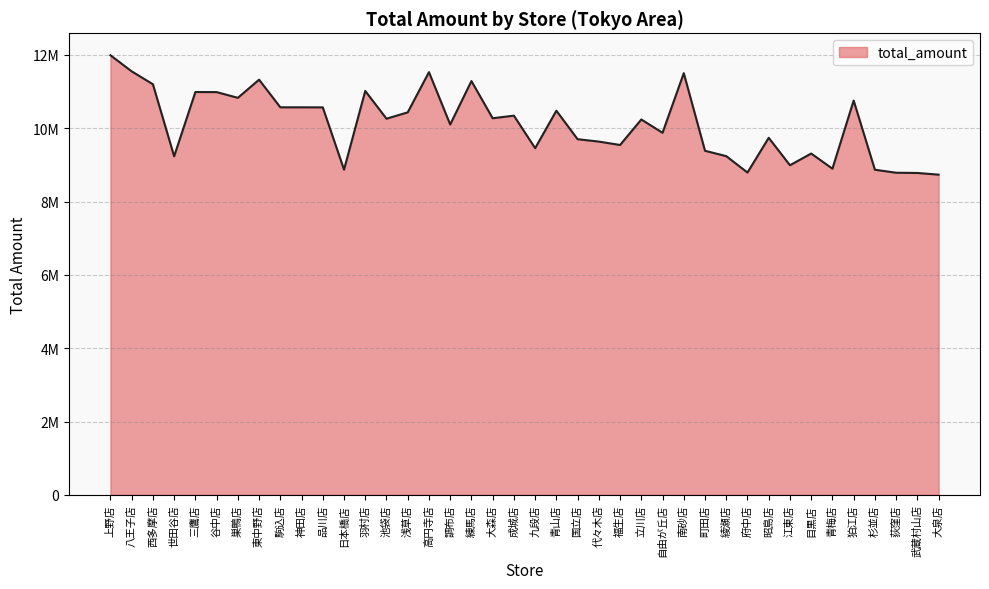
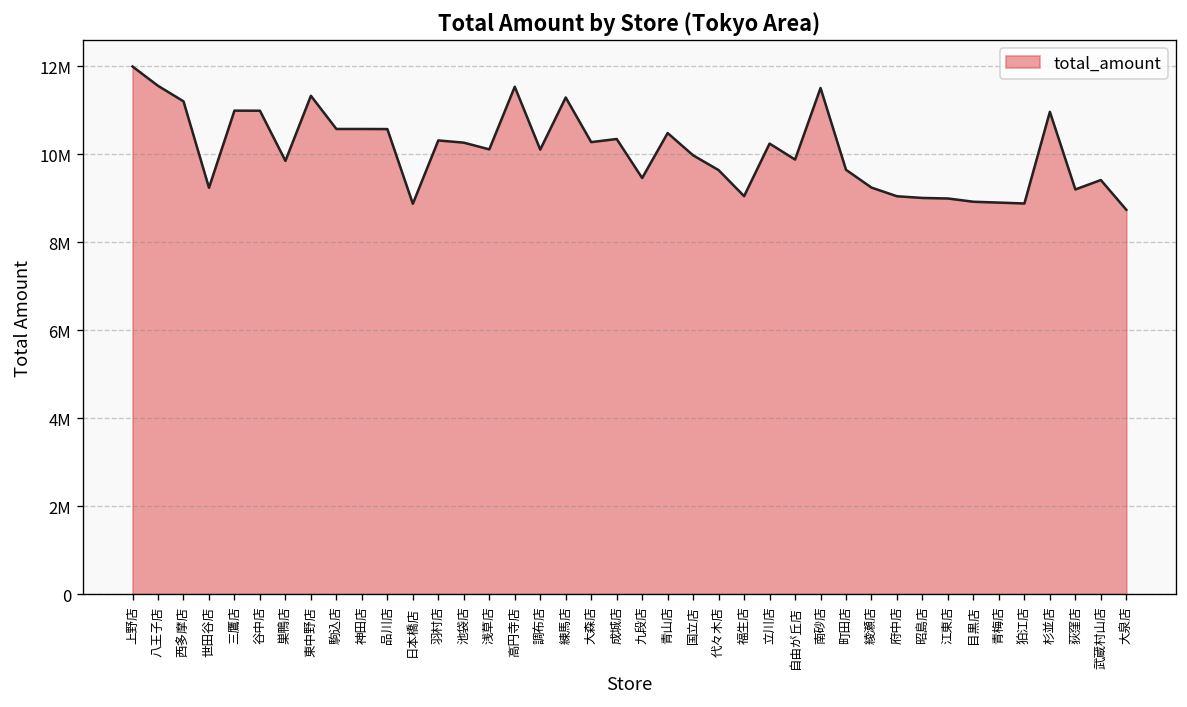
巣鴨店: 10800000 -> 9800000
羽村店: 11000000 -> 10300000
浅草店: 10400000 -> 10100000
国立店: 9700000 -> 10000000
福生店: 9500000 -> 9000000
町田店: 9400000 -> 9600000
府中店: 8800000 -> 9000000
昭島店: 9700000 -> 9000000
目黒店: 9300000 -> 8900000
狛江店: 10800000 -> 8900000
杉並店: 8900000 -> 11000000
荻窪店: 8800000 -> 9200000
武蔵村山店: 8800000 -> 9400000
